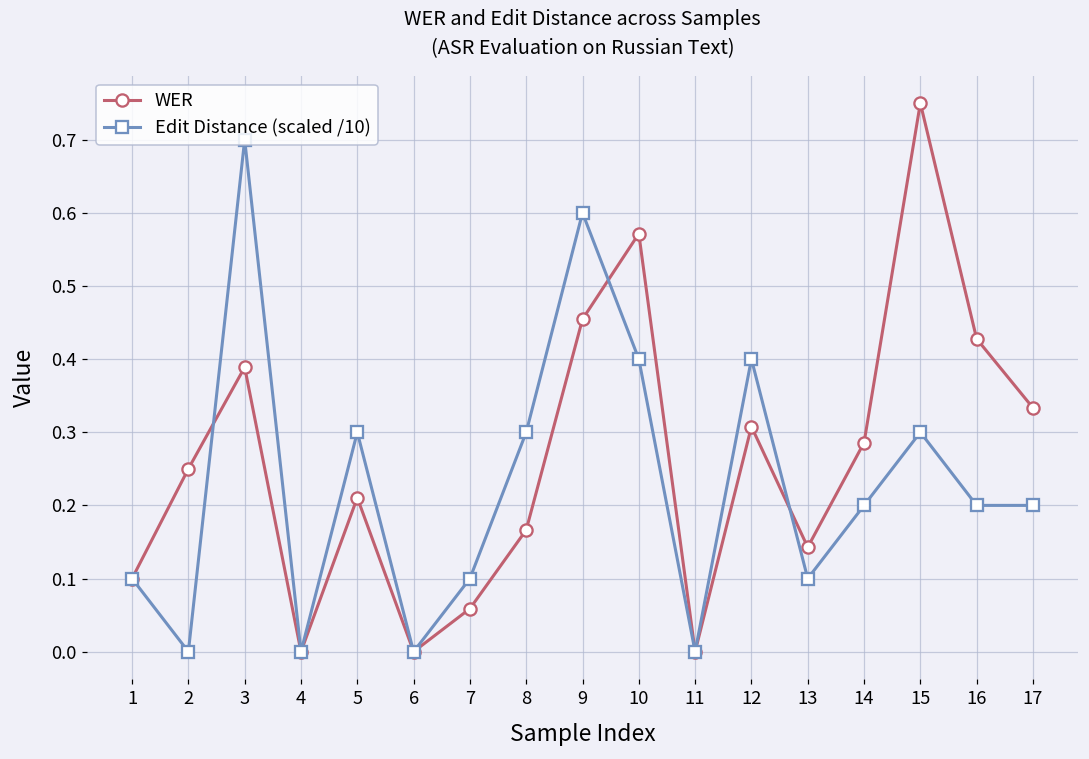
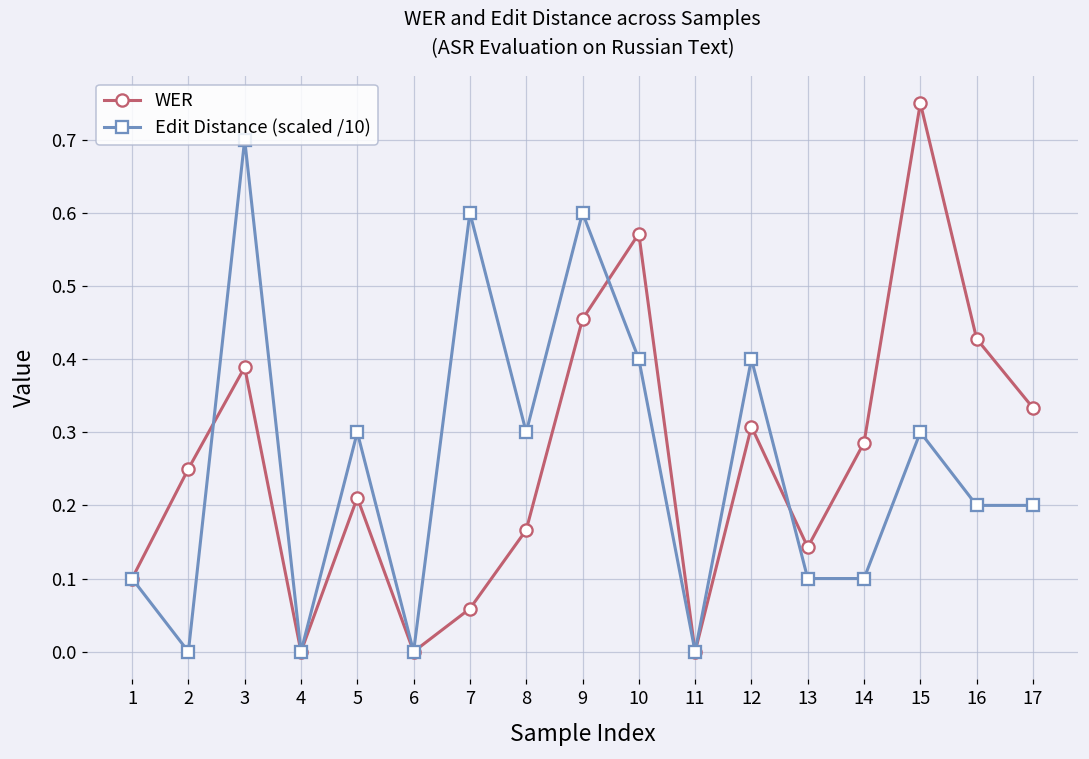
Edit Distance (scaled /10), 7: 0.10 -> 0.60
Edit Distance (scaled /10), 14: 0.20 -> 0.10
